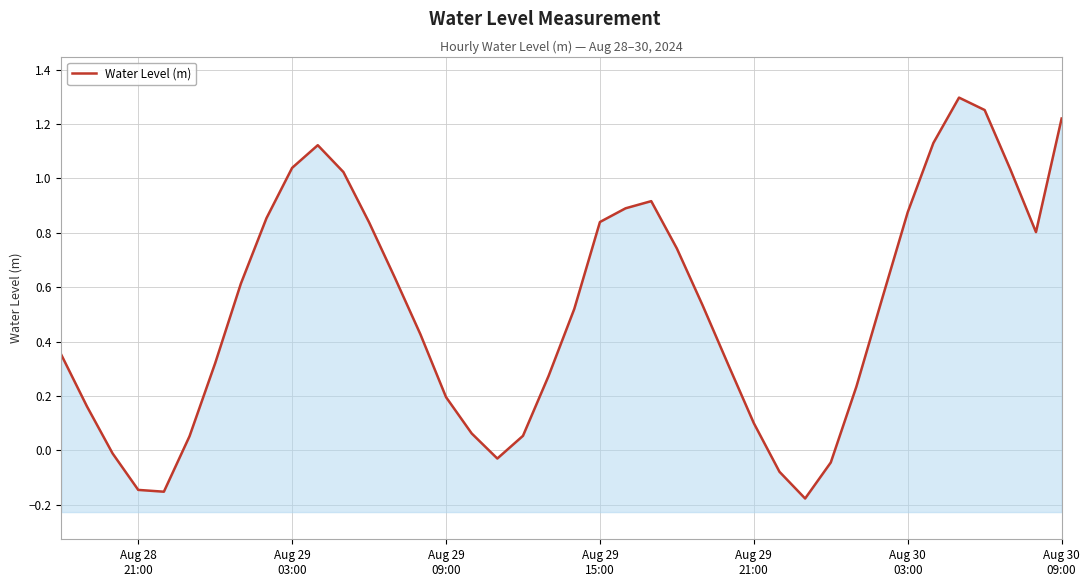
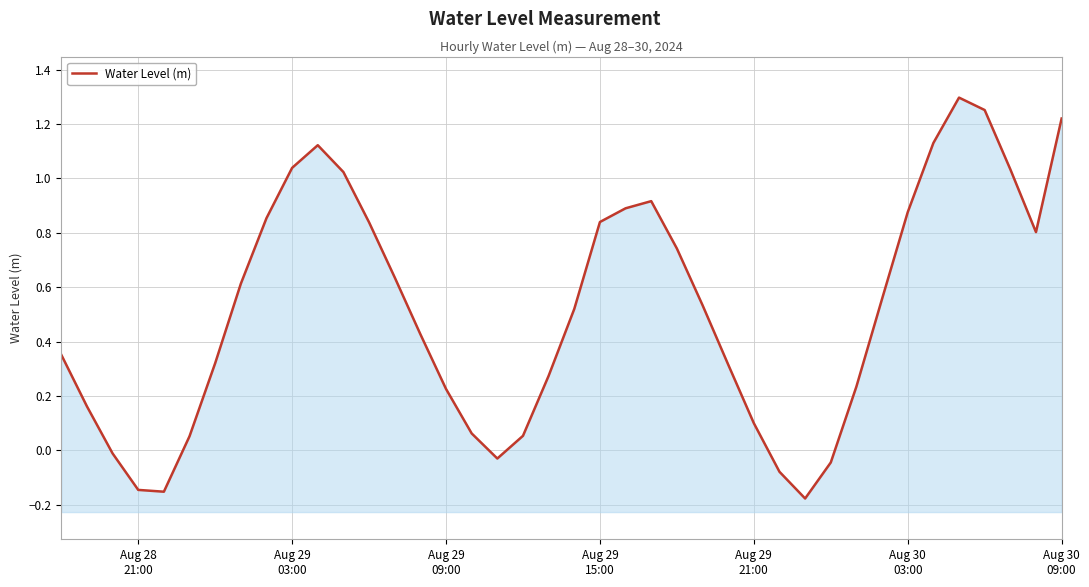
Aug 29 09:00: 0.20 -> 0.23
